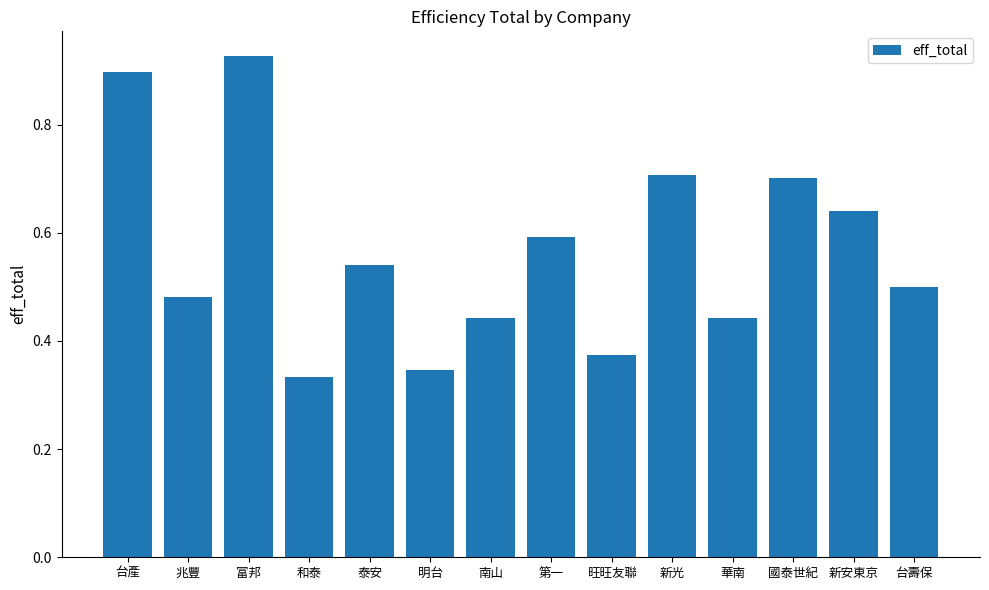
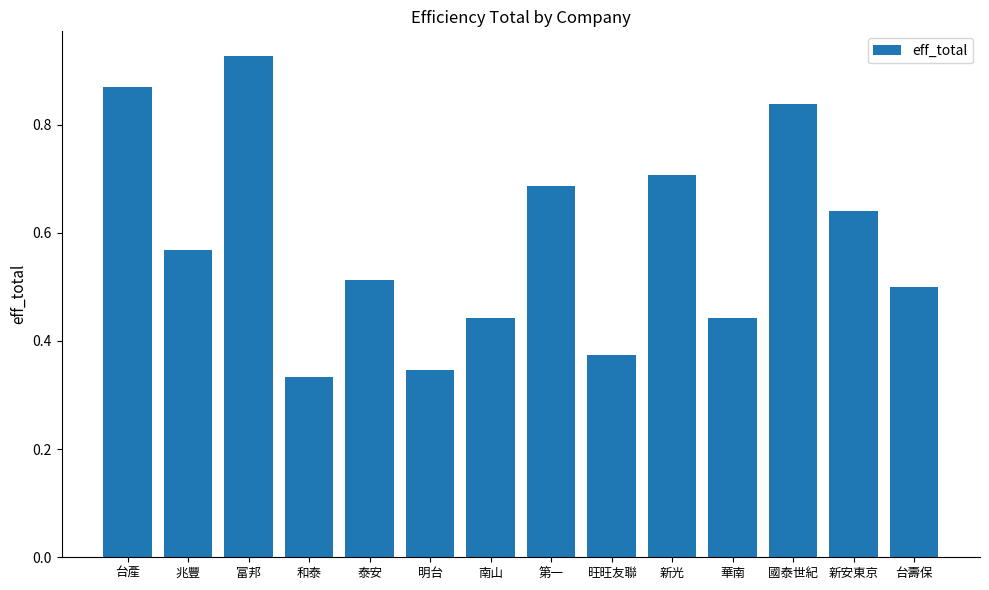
台產: 0.90 -> 0.87
兆豐: 0.48 -> 0.57
泰安: 0.54 -> 0.51
第一: 0.59 -> 0.69
國泰世紀: 0.70 -> 0.84
